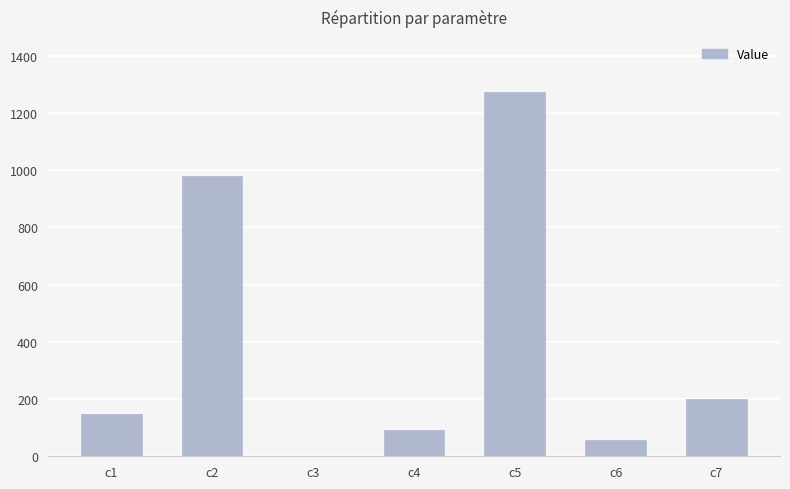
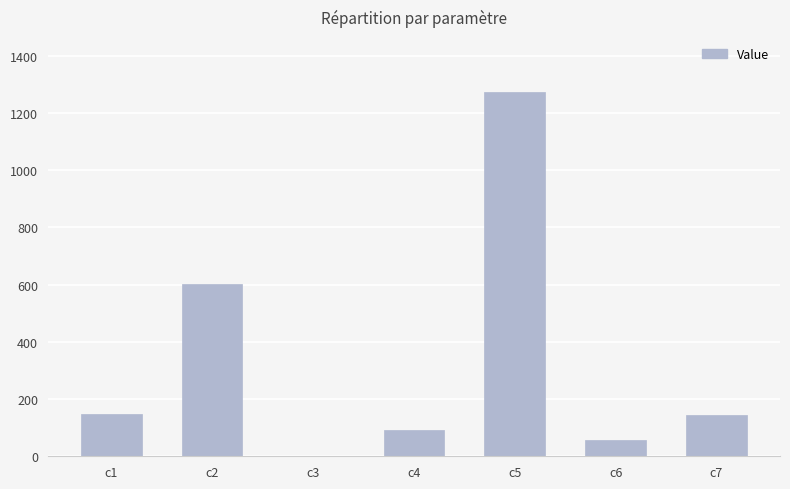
c2: 980 -> 600
c7: 200 -> 140
